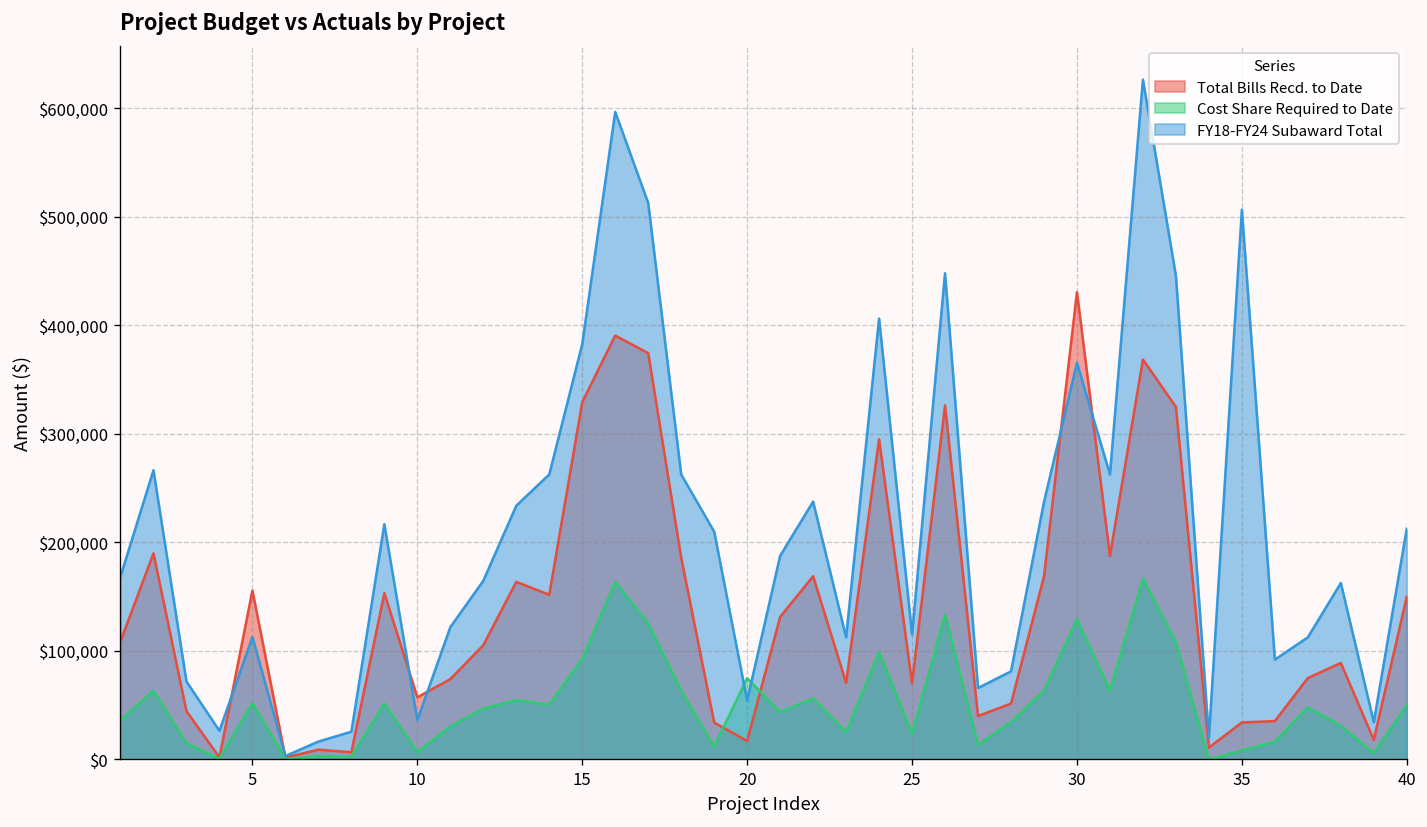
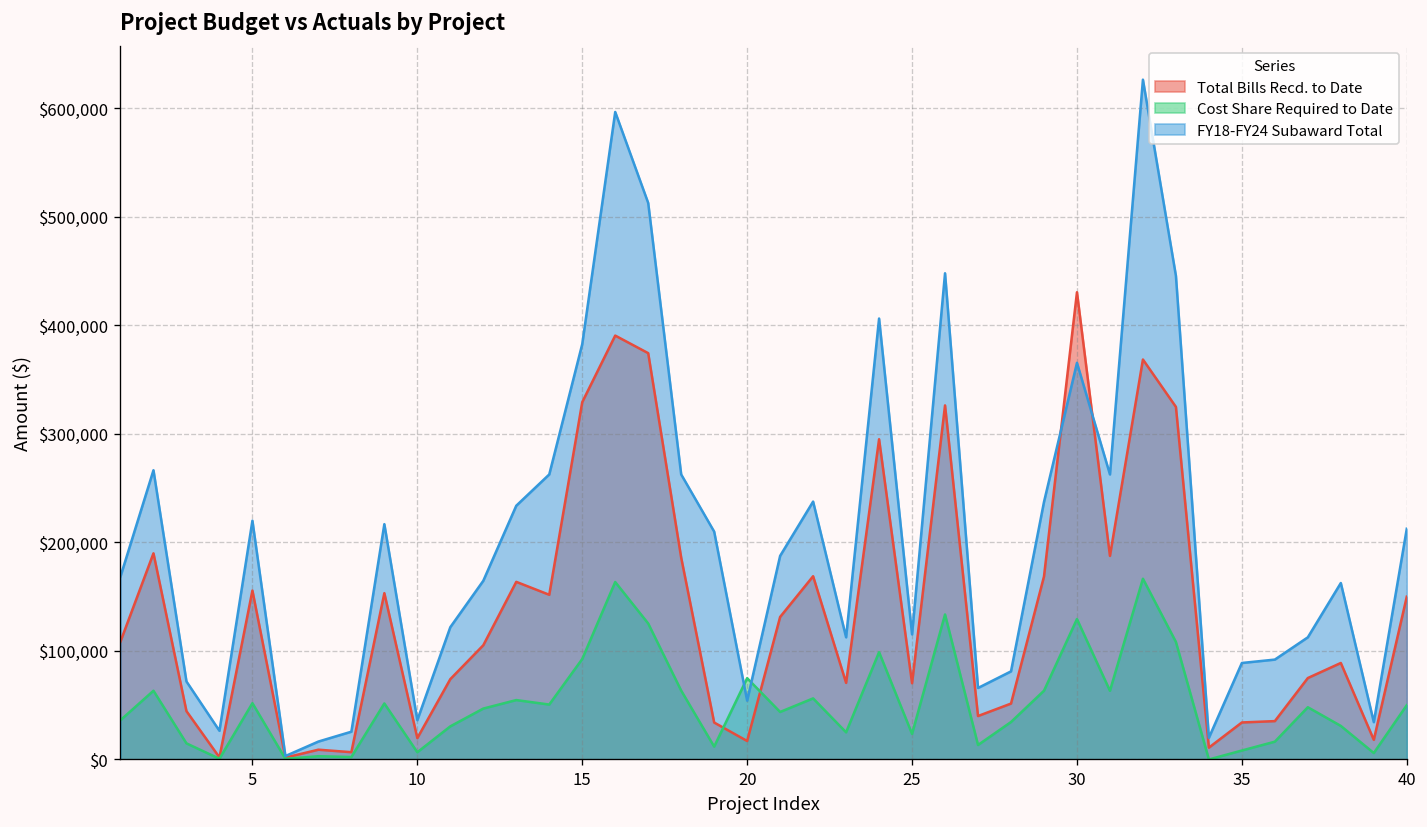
FY18-FY24 Subaward Total, 5: $110,000 -> $220,000
Total Bills Recd. to Date, 10: $60,000 -> $20,000
FY18-FY24 Subaward Total, 35: $510,000 -> $90,000
